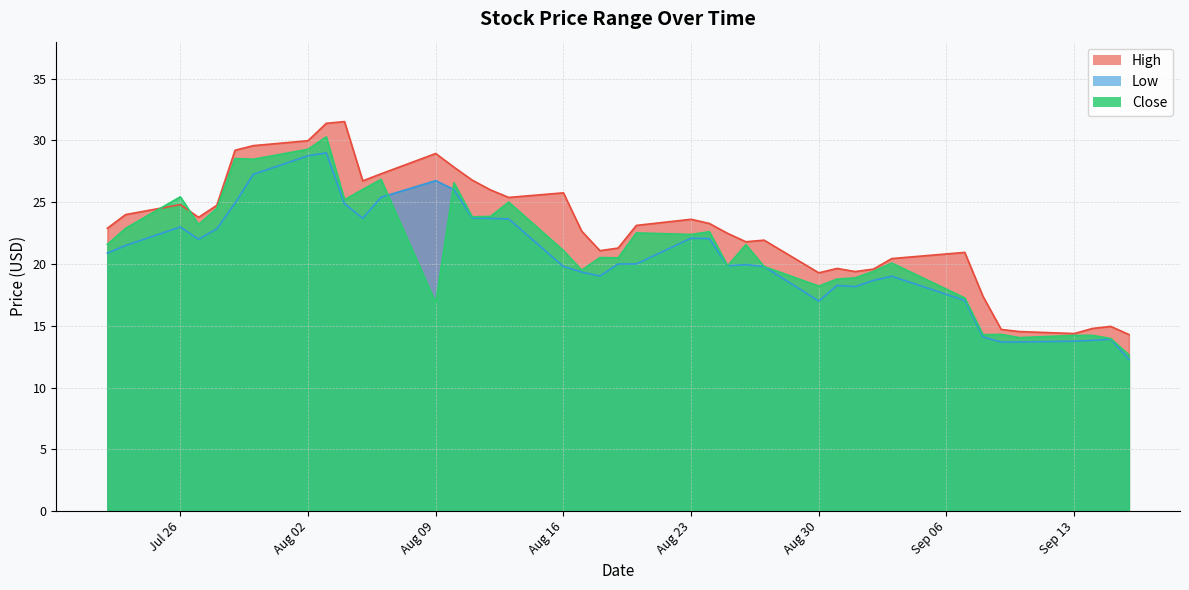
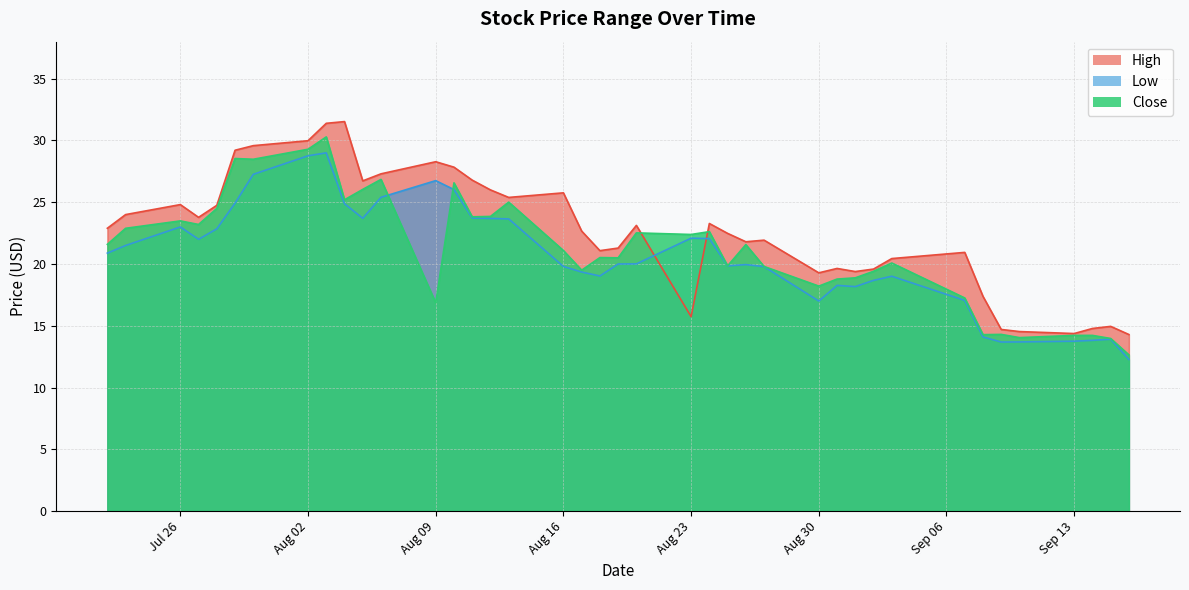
Close, Jul 26: 25.4 -> 23.5
High, Aug 09: 28.9 -> 28.3
High, Aug 23: 23.6 -> 15.7
